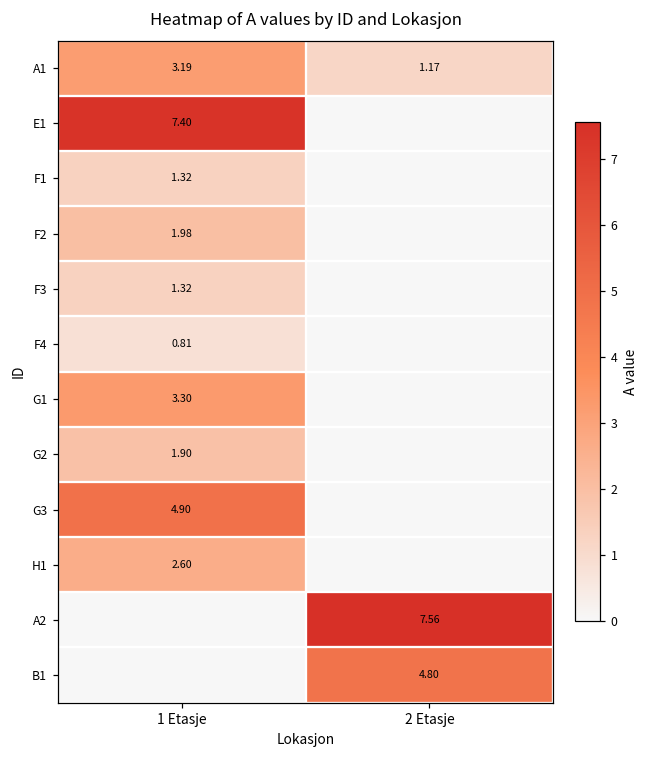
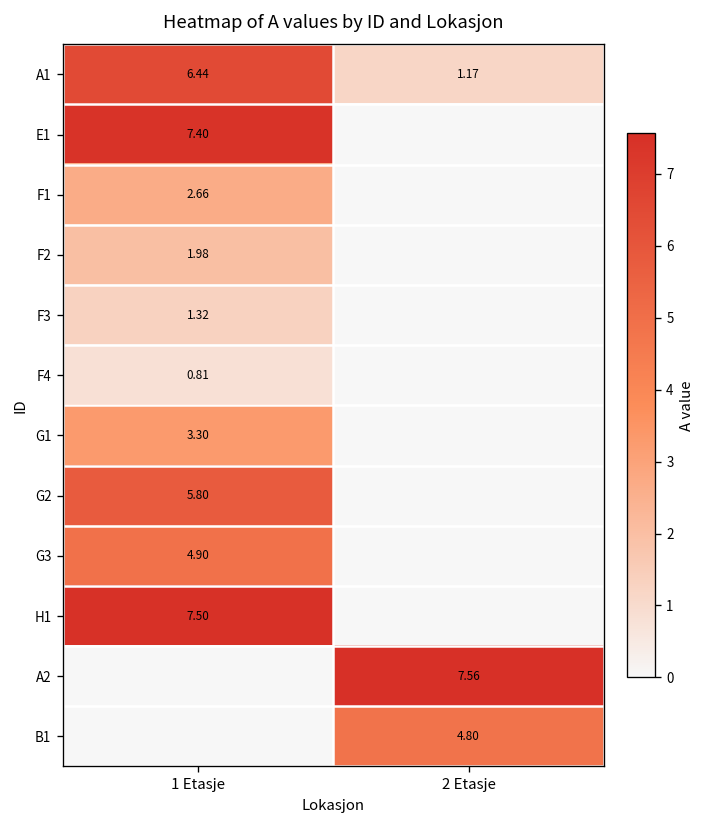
A1, 1 Etasje: 3.19 -> 6.44
F1, 1 Etasje: 1.32 -> 2.66
G2, 1 Etasje: 1.90 -> 5.80
H1, 1 Etasje: 2.60 -> 7.50
